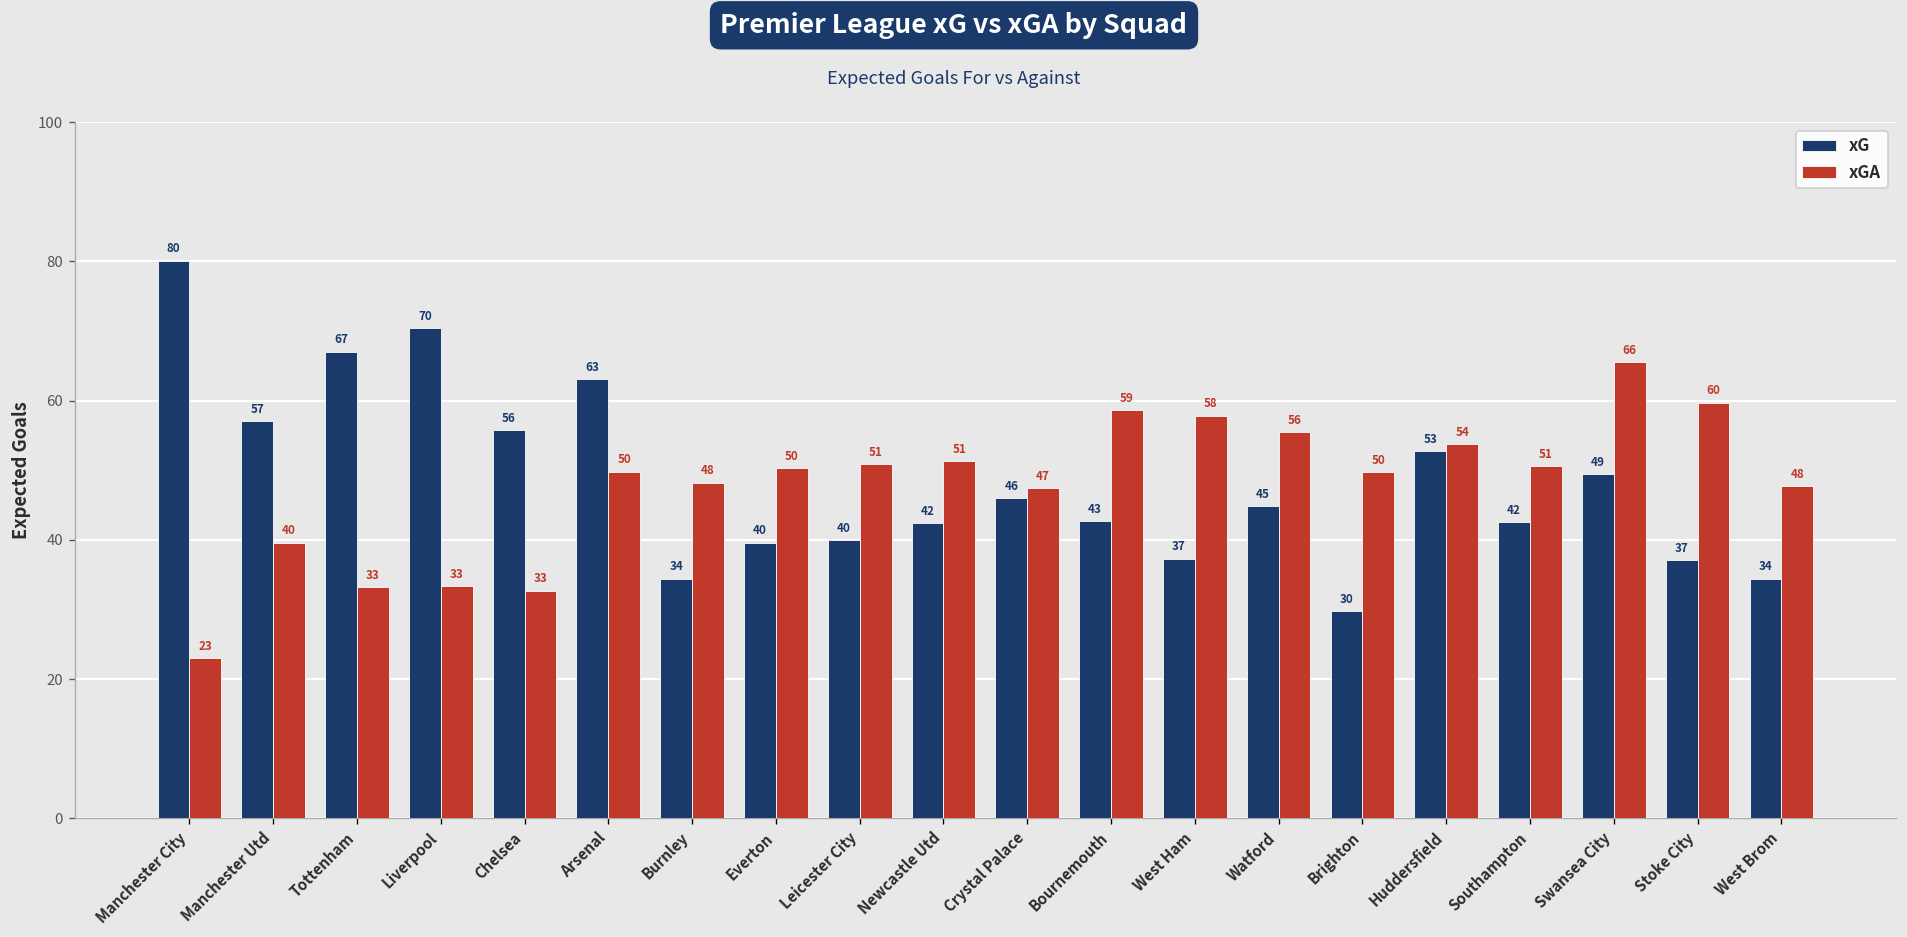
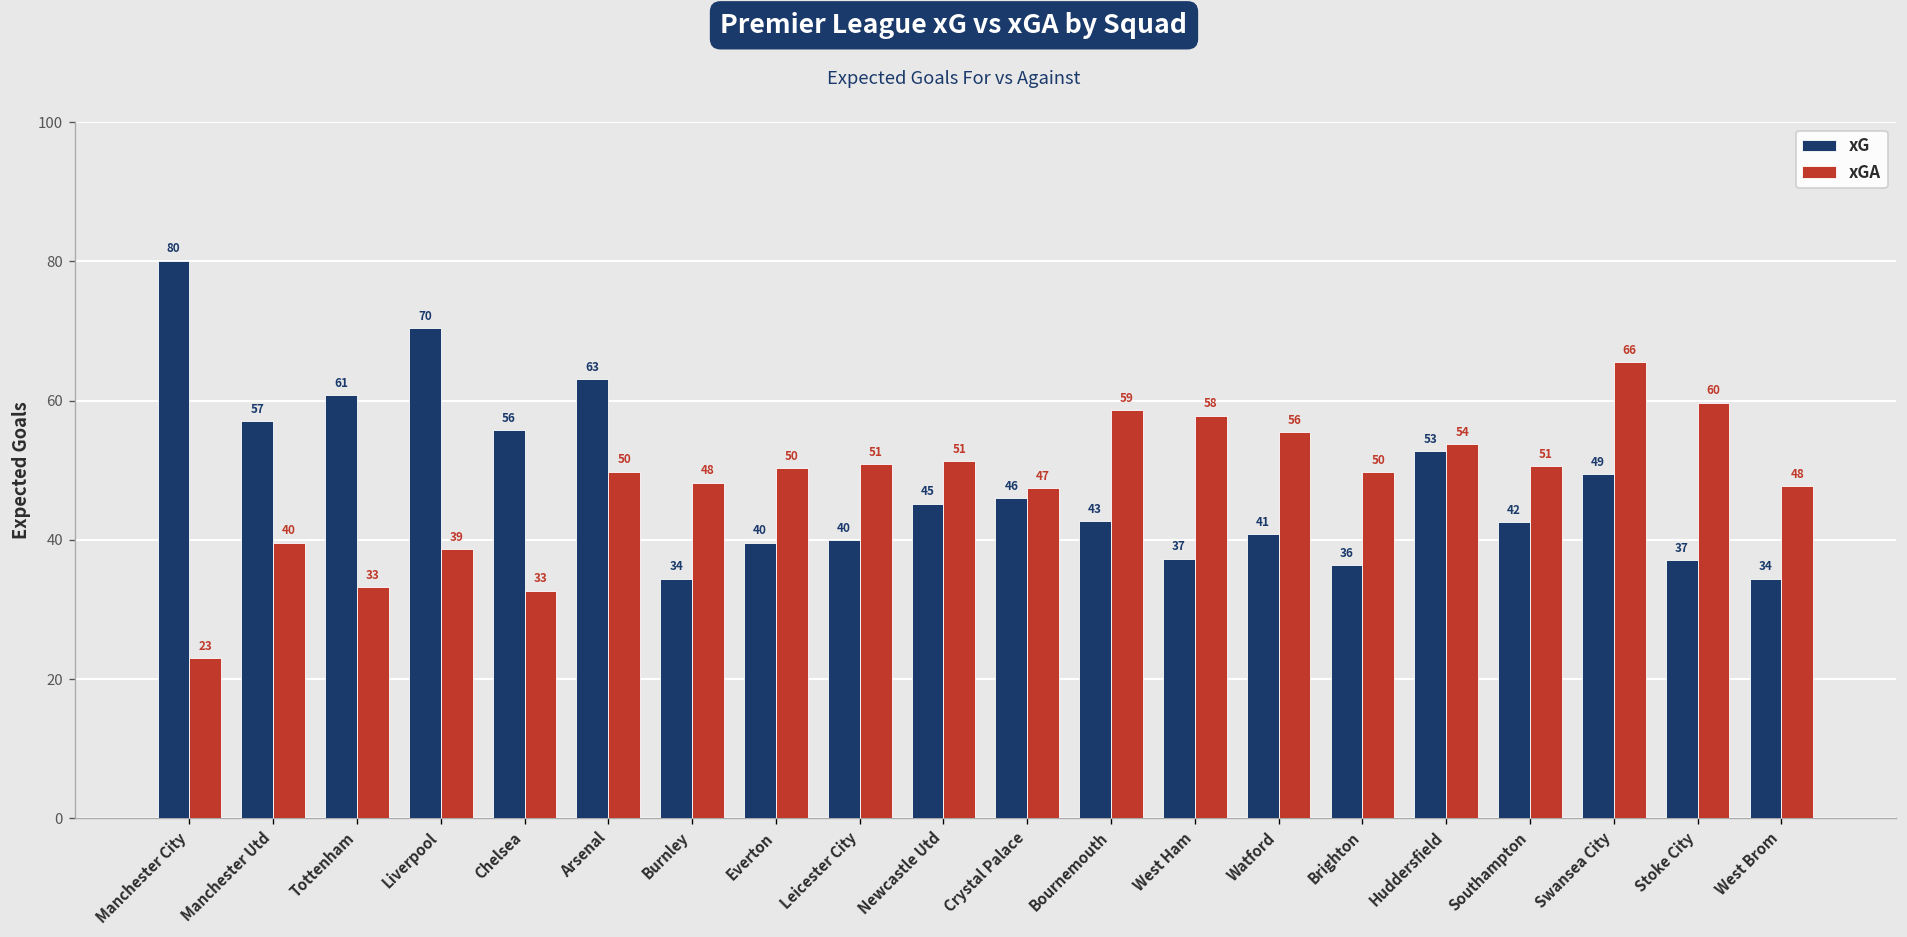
xG, Tottenham: 67 -> 61
xGA, Liverpool: 33 -> 39
xG, Newcastle Utd: 42 -> 45
xG, Watford: 45 -> 41
xG, Brighton: 30 -> 36
